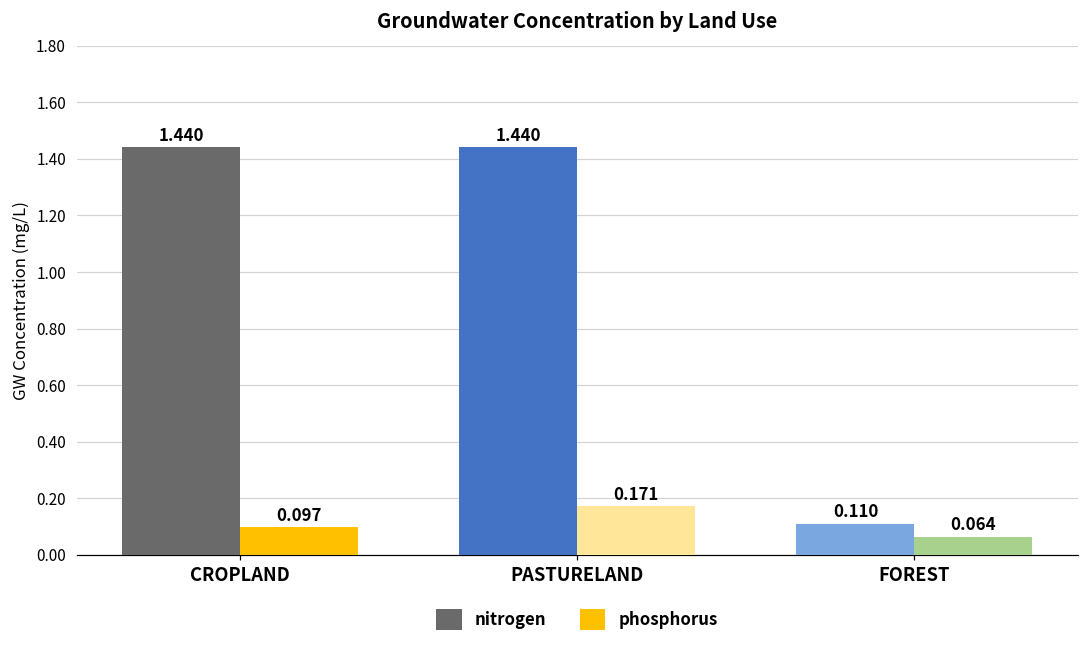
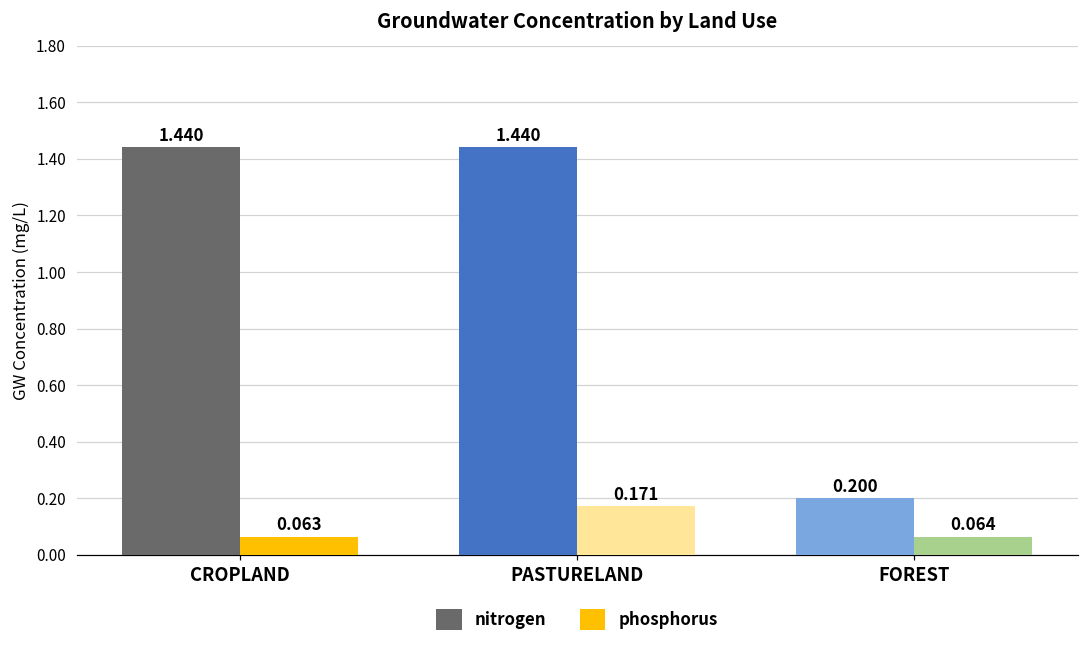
phosphorus, CROPLAND: 0.097 -> 0.063
nitrogen, FOREST: 0.110 -> 0.200
